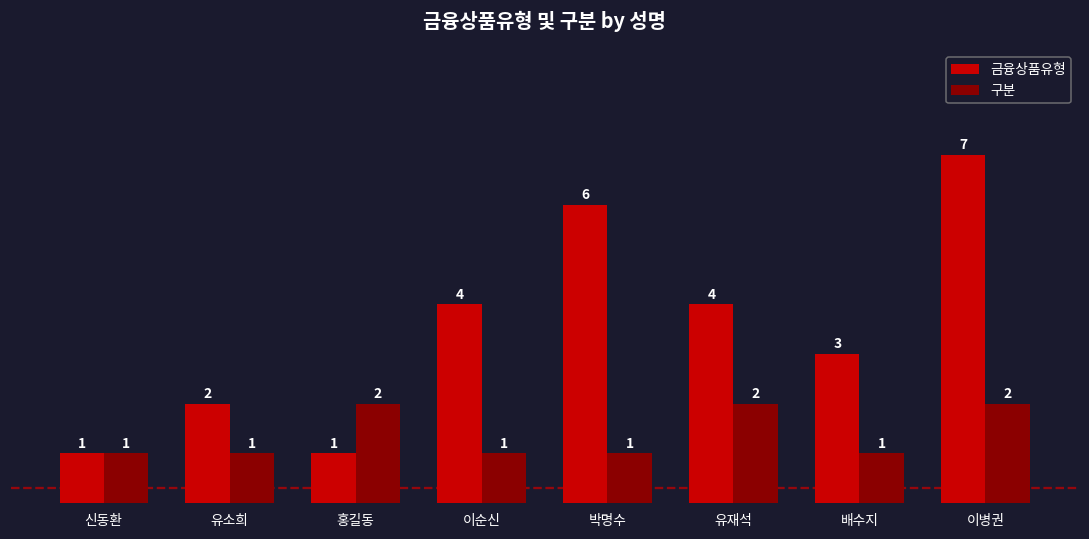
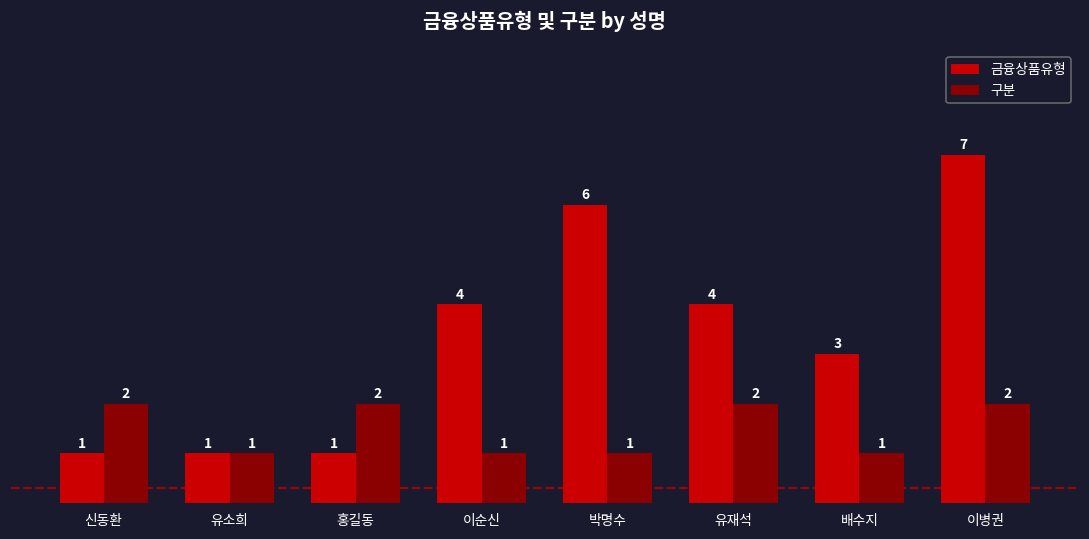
구분, 신동환: 1 -> 2
금융상품유형, 유소희: 2 -> 1
